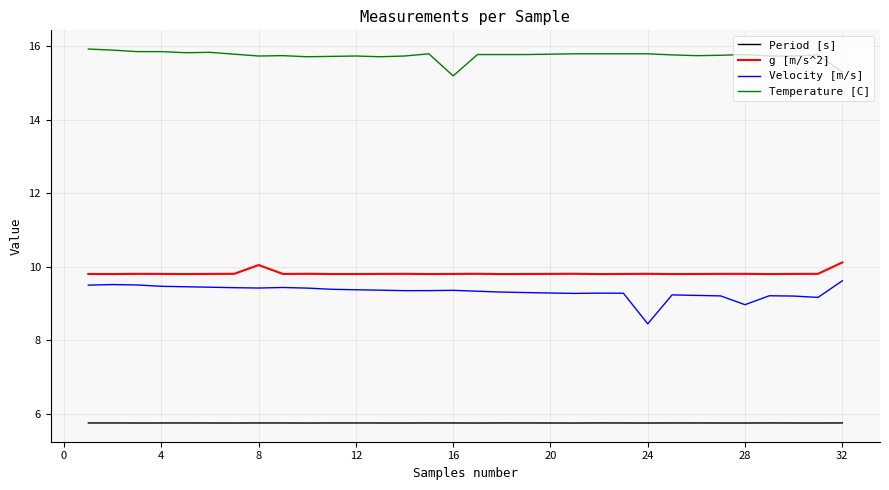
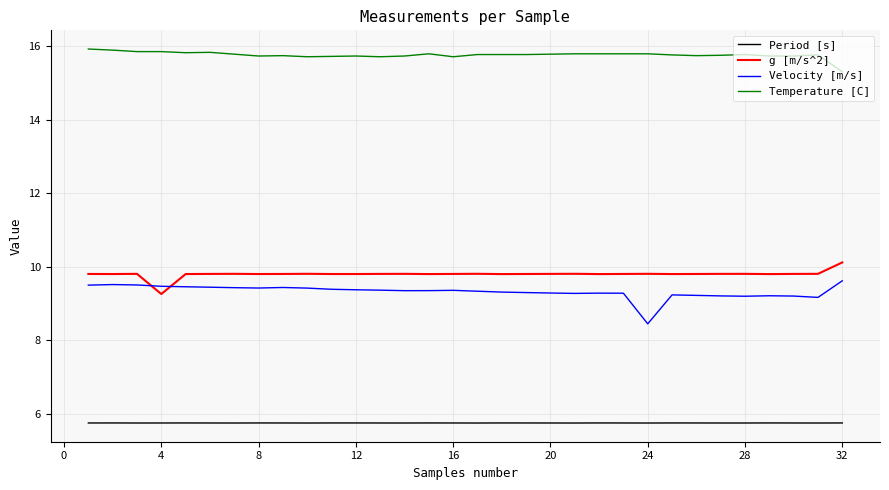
g [m/s^2], 4: 9.8 -> 9.3
g [m/s^2], 8: 10.0 -> 9.8
Temperature [C], 16: 15.2 -> 15.7
Velocity [m/s], 28: 9.0 -> 9.2
